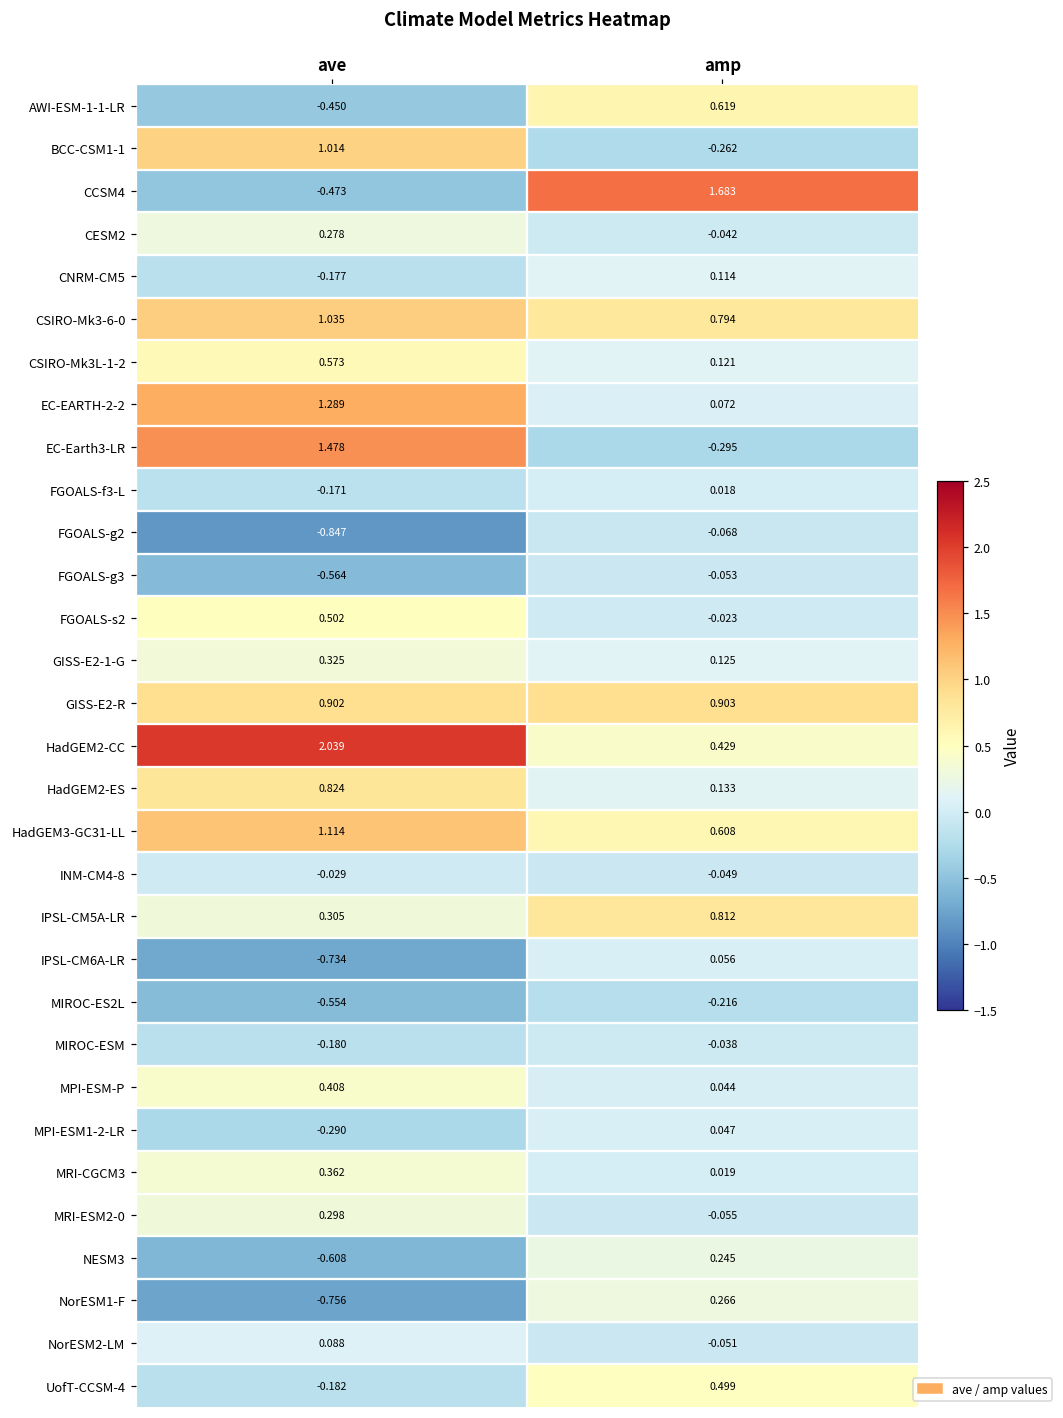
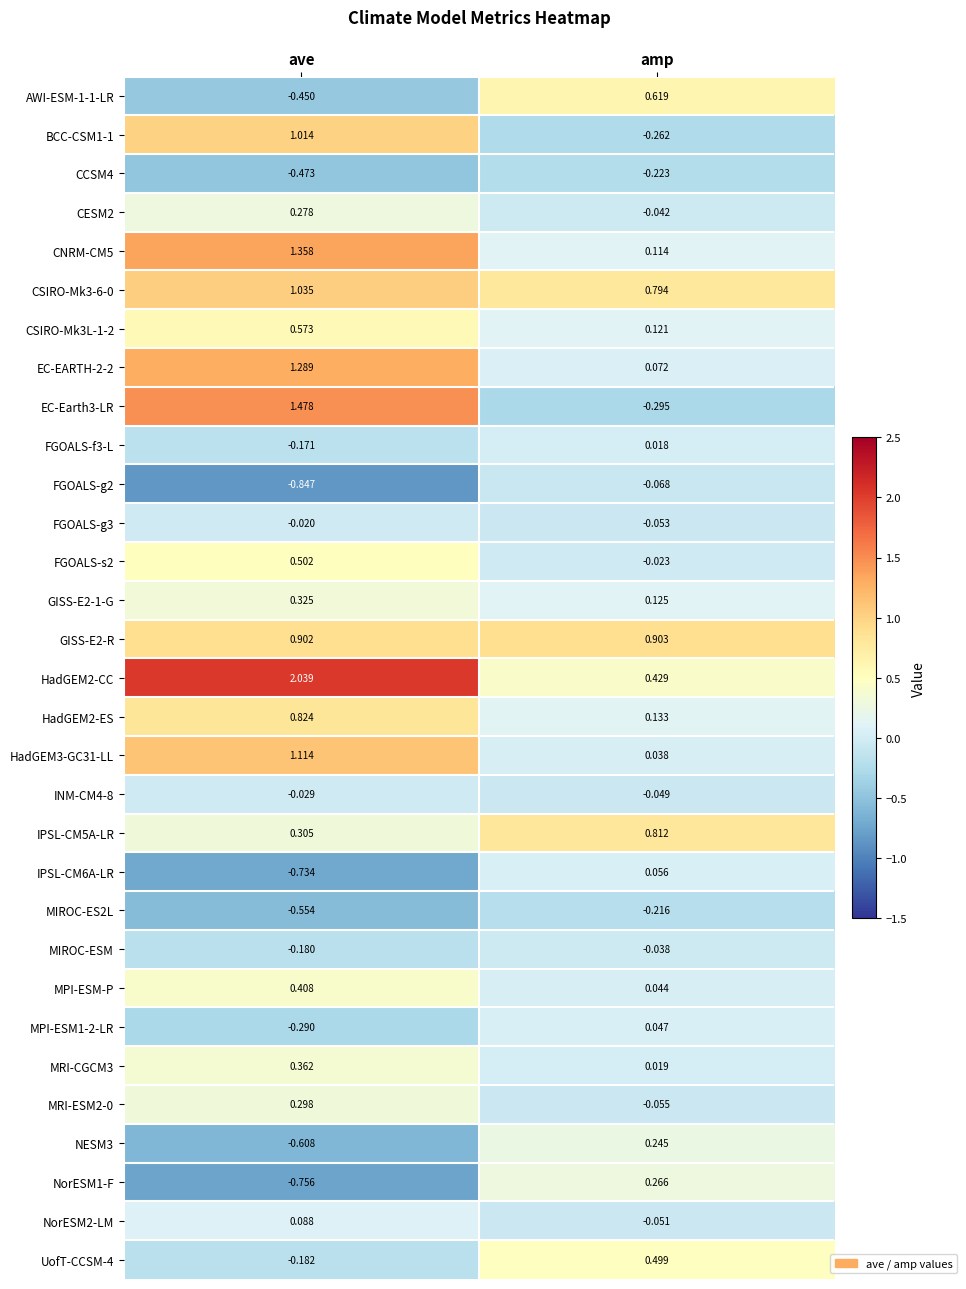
CCSM4, amp: 1.683 -> -0.223
CNRM-CM5, ave: -0.177 -> 1.358
FGOALS-g3, ave: -0.564 -> -0.020
HadGEM3-GC31-LL, amp: 0.608 -> 0.038
